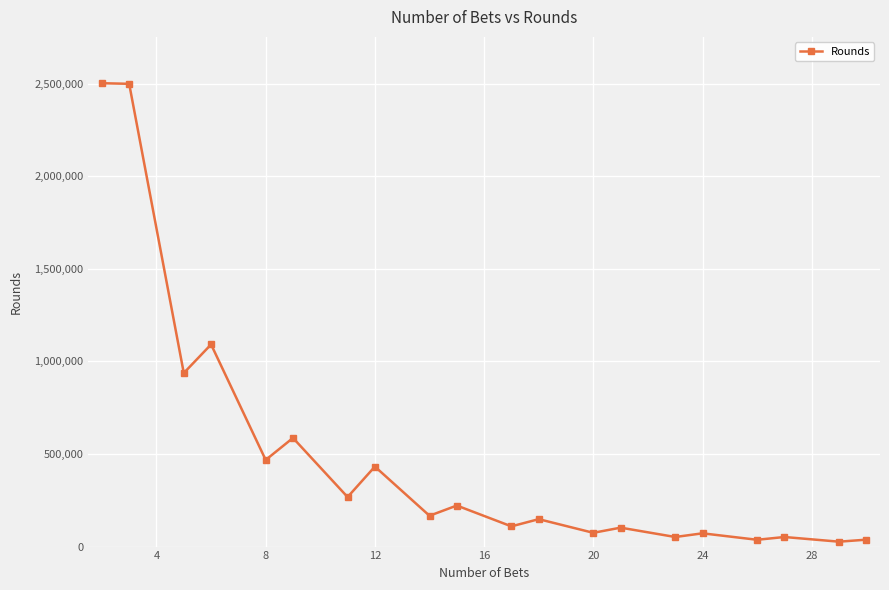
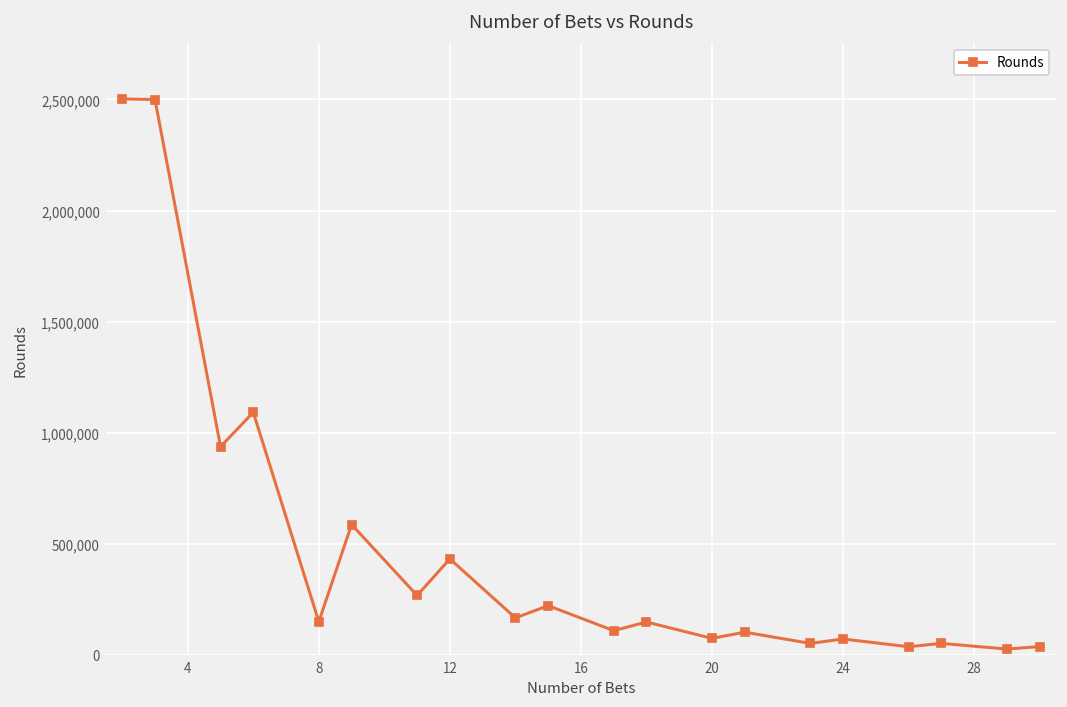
8: 470,000 -> 150,000
